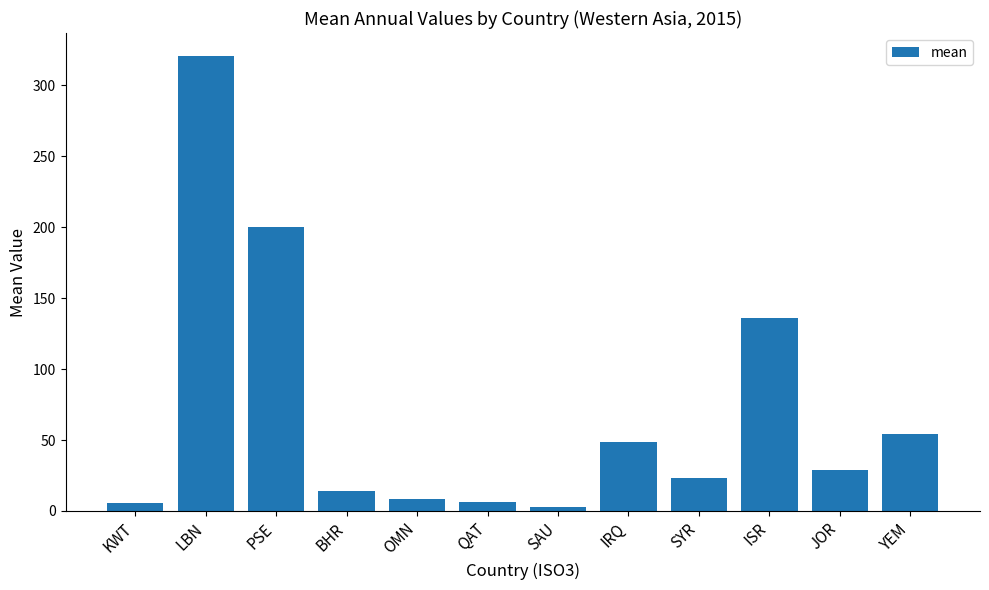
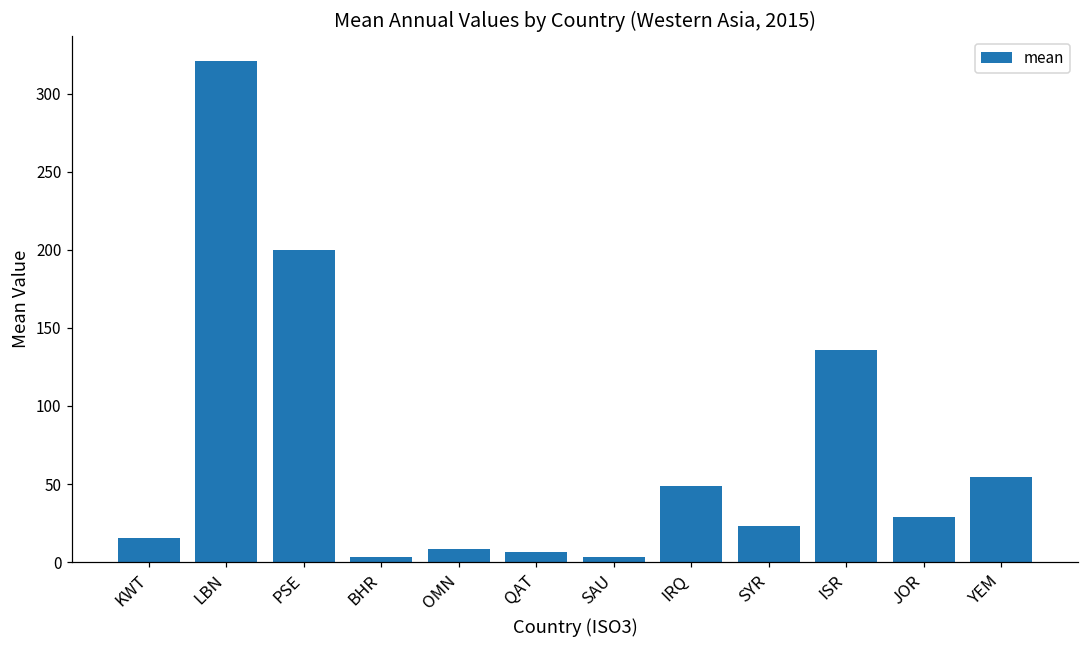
KWT: 5 -> 16
BHR: 14 -> 4
